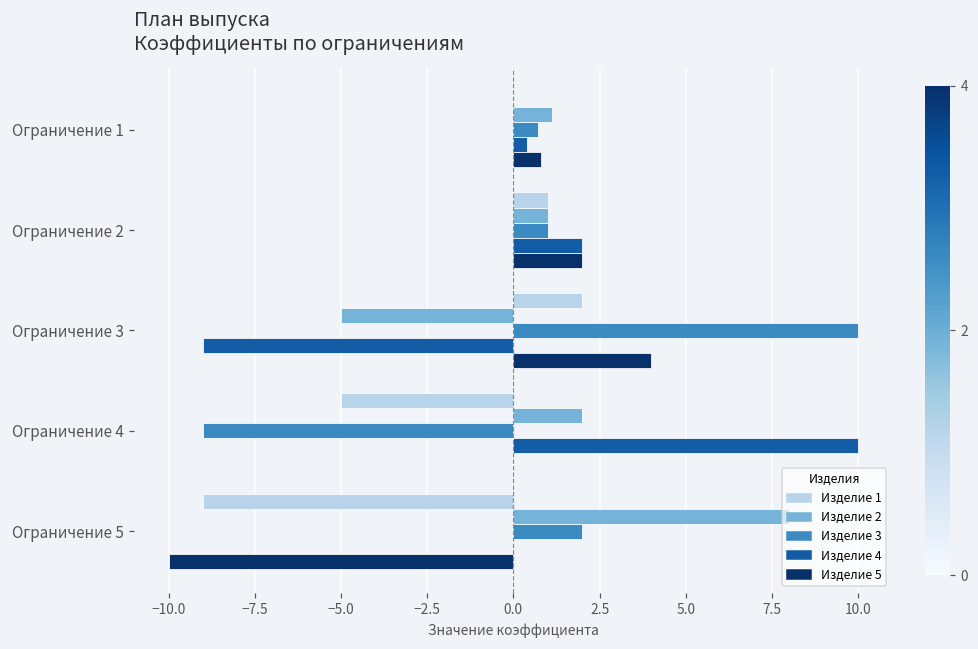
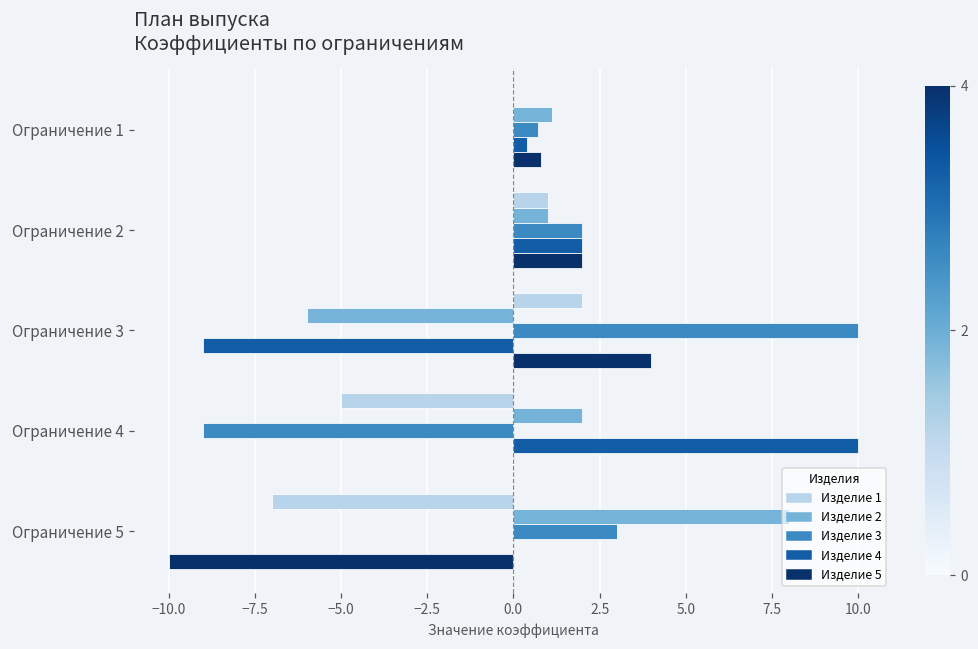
Изделие 3, Ограничение 2: 1 -> 2
Изделие 2, Ограничение 3: -5 -> -6
Изделие 1, Ограничение 5: -9 -> -7
Изделие 3, Ограничение 5: 2 -> 3
